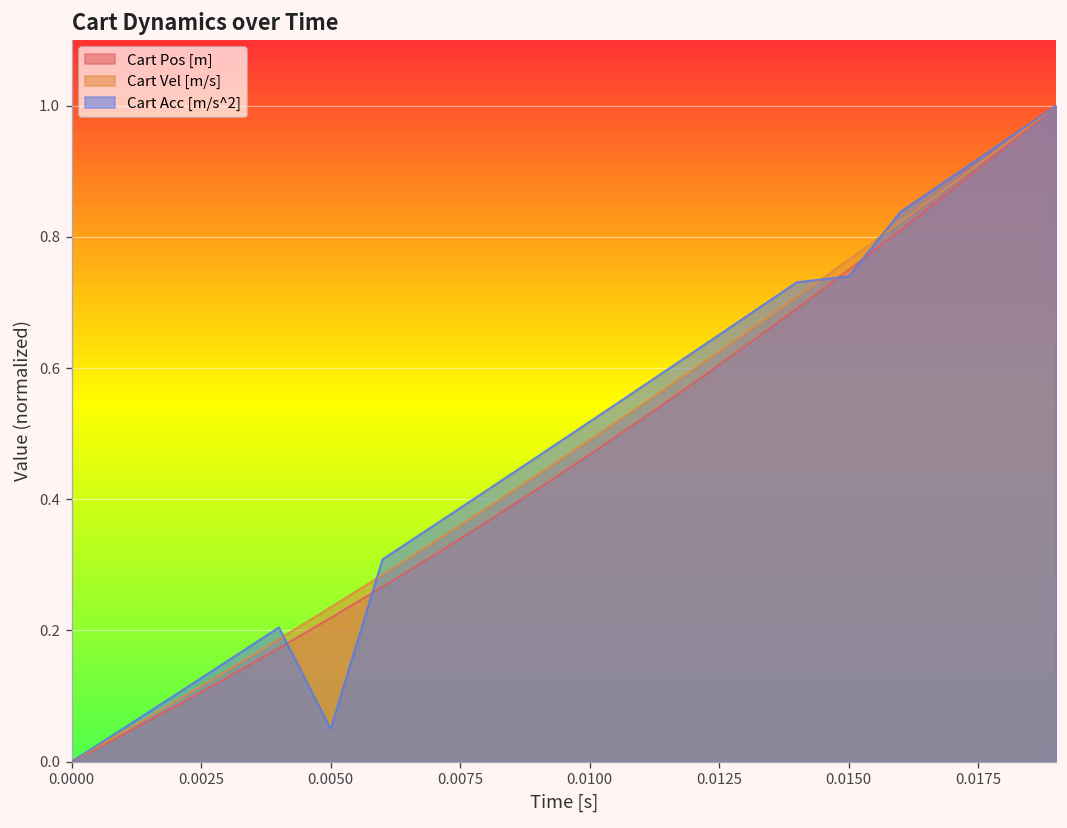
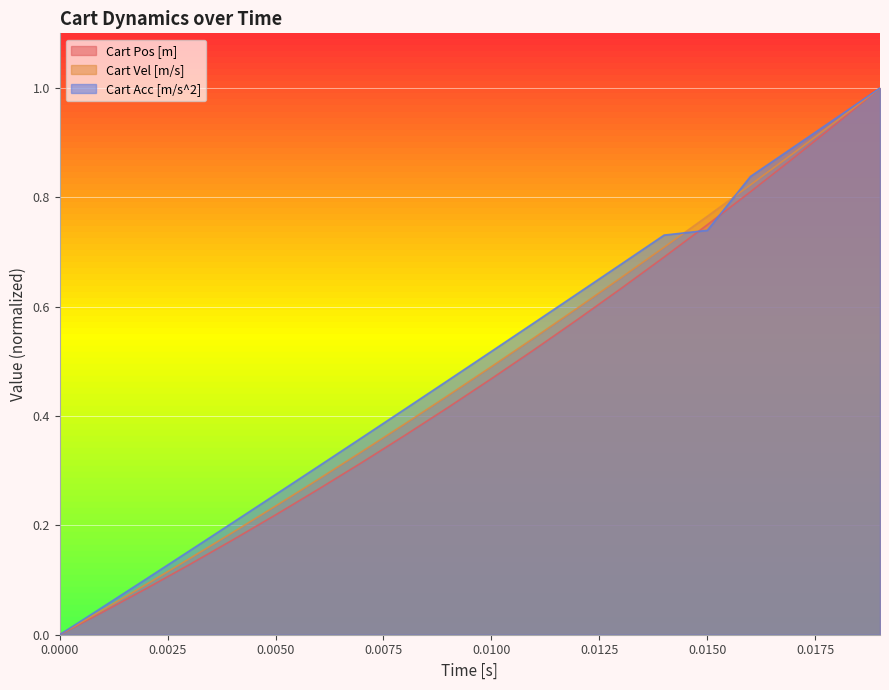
Cart Acc [m/s^2], 0.0050: 0.05 -> 0.26
